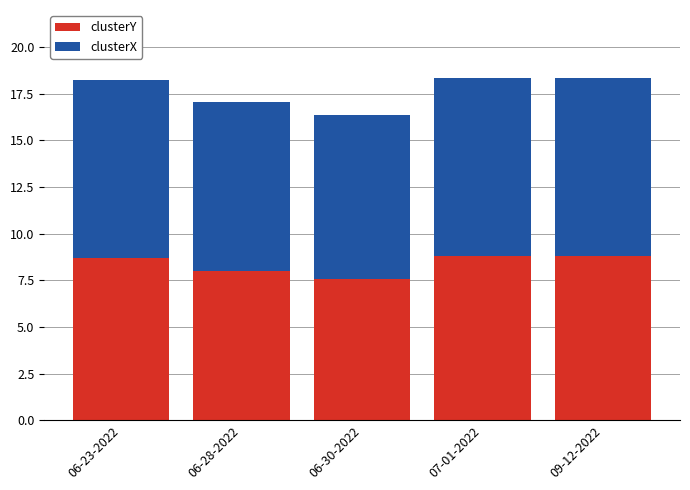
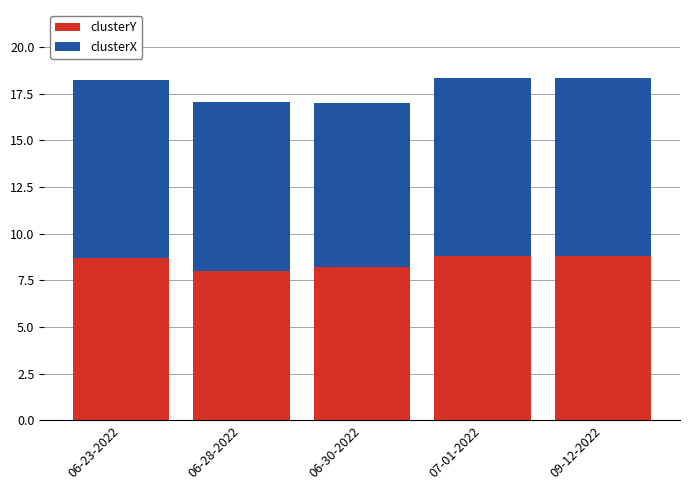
clusterY, 06-30-2022: 7.6 -> 8.2
